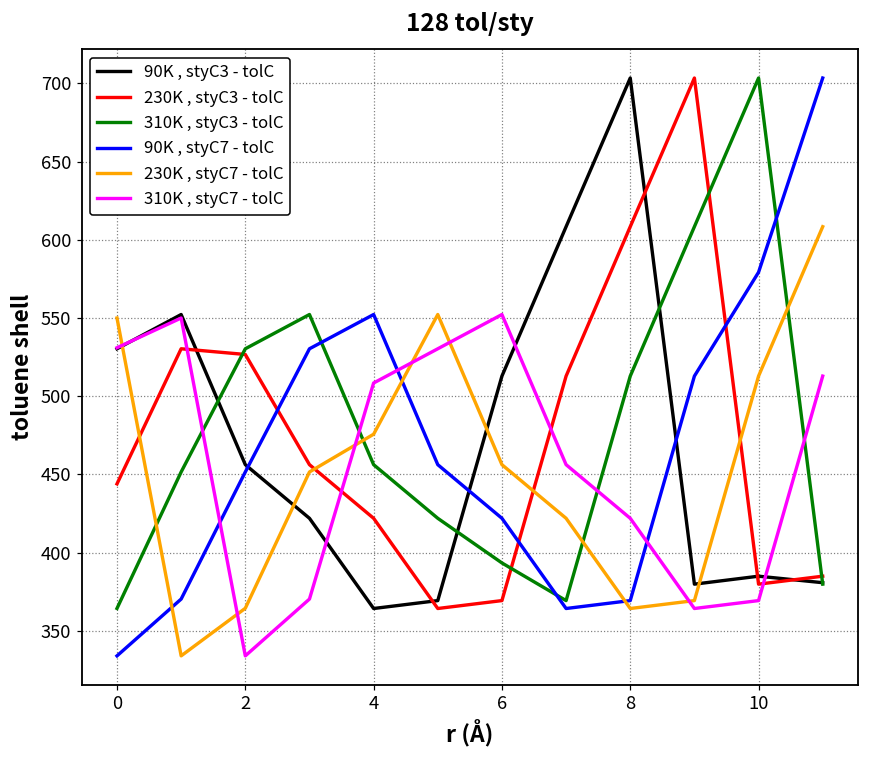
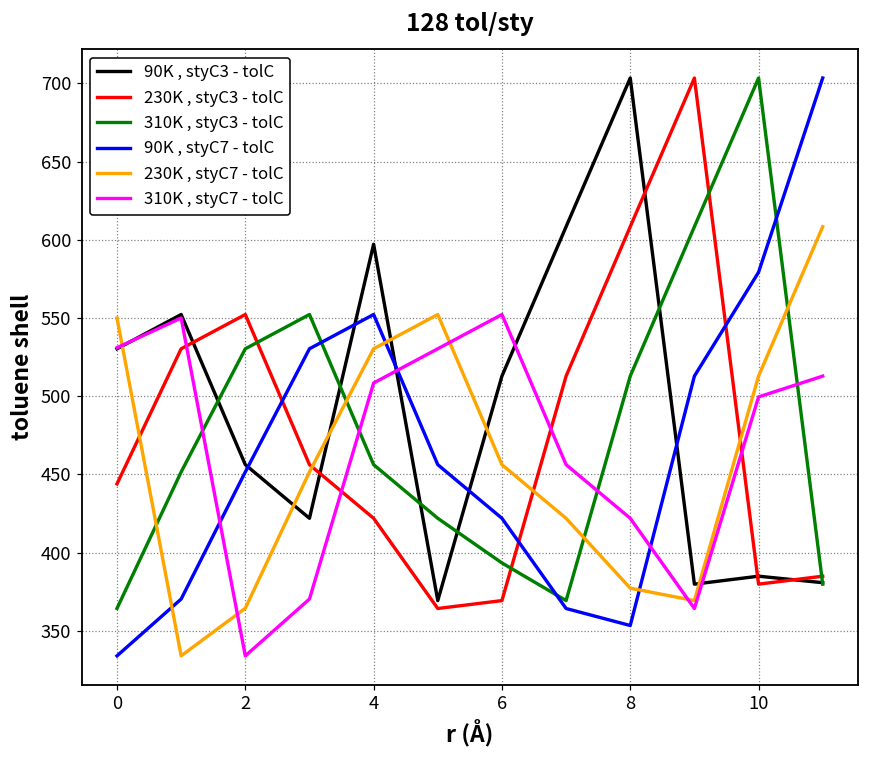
230K , styC3 - tolC, 2: 527 -> 552
90K , styC3 - tolC, 4: 364 -> 597
230K , styC7 - tolC, 4: 476 -> 530
90K , styC7 - tolC, 8: 369 -> 353
230K , styC7 - tolC, 8: 364 -> 377
310K , styC7 - tolC, 10: 369 -> 500
